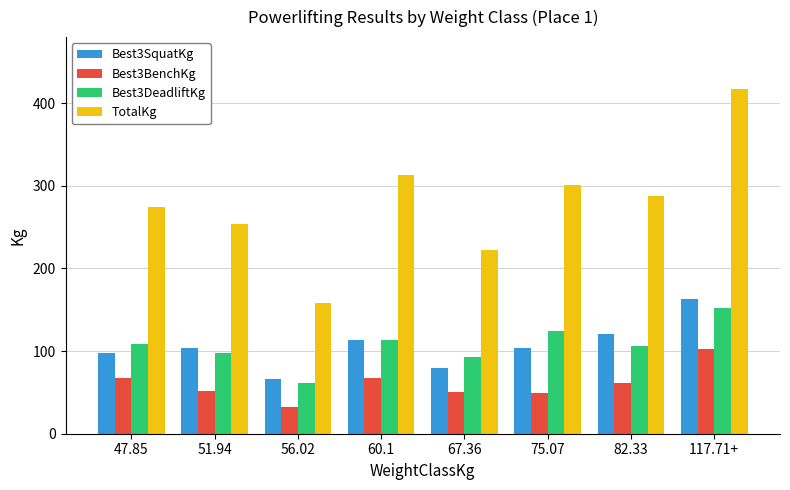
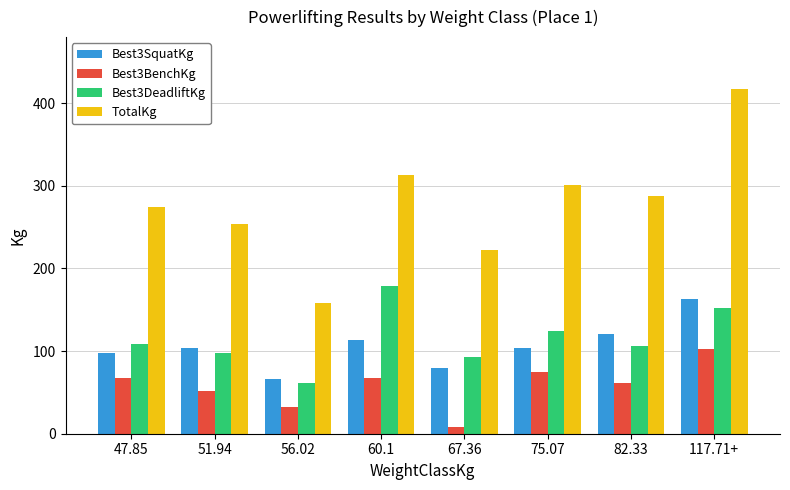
Best3DeadliftKg, 60.1: 110 -> 180
Best3BenchKg, 67.36: 50 -> 10
Best3BenchKg, 75.07: 50 -> 70
